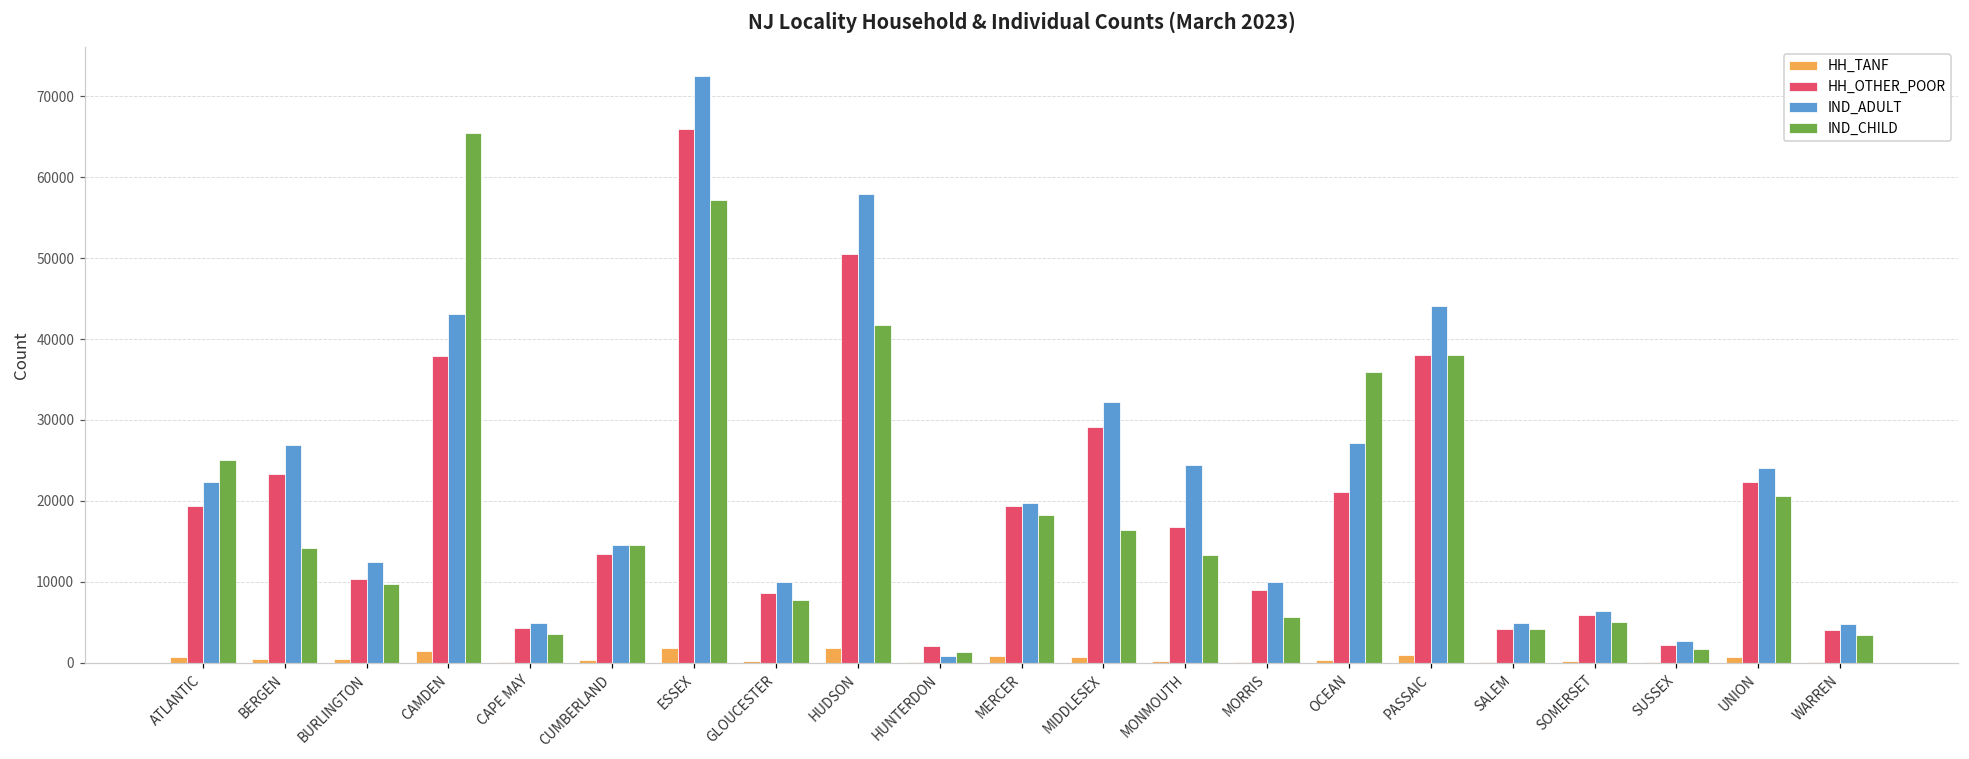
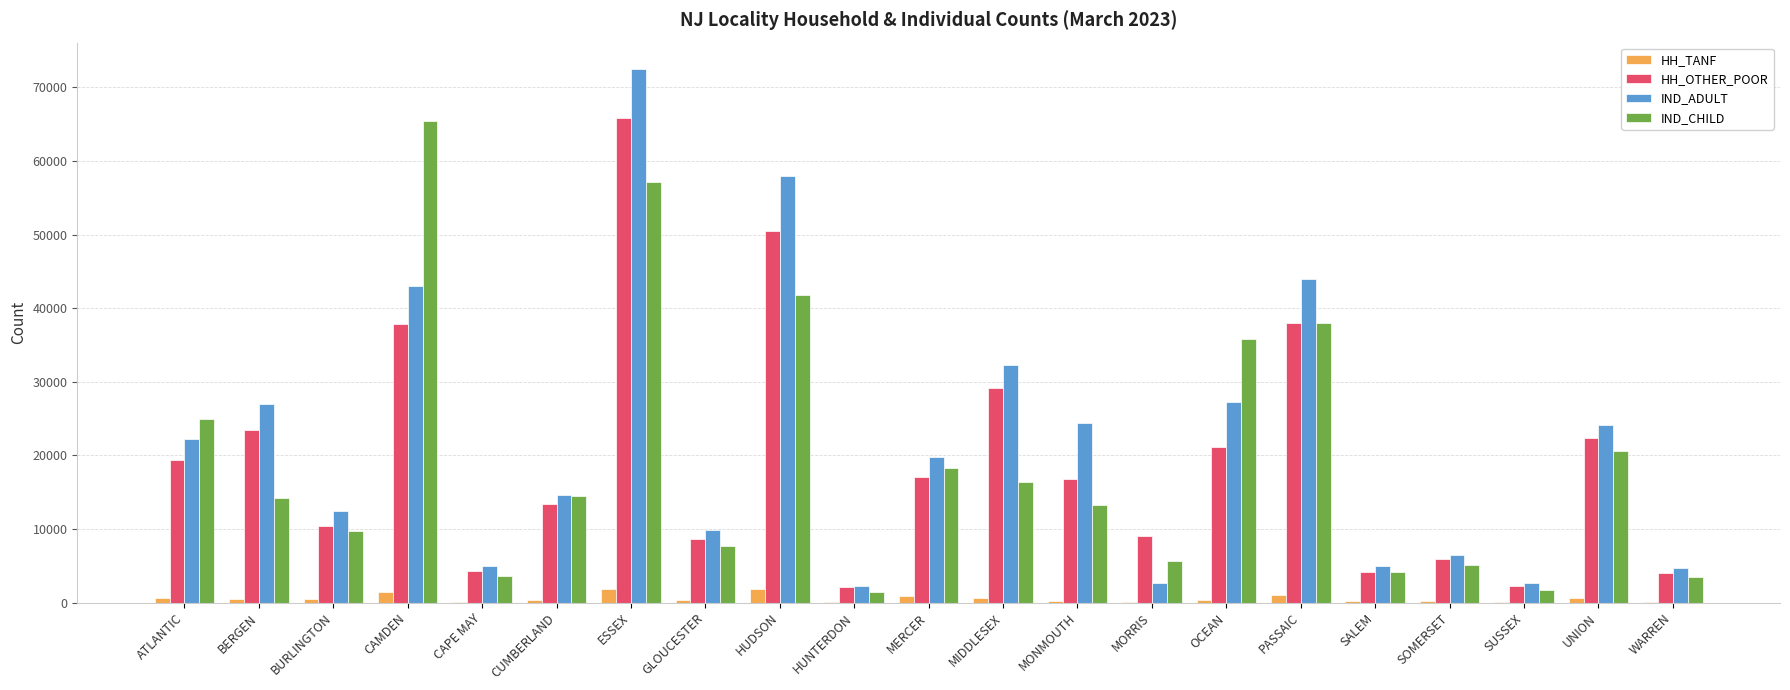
IND_ADULT, HUNTERDON: 1000 -> 2000
HH_OTHER_POOR, MERCER: 19000 -> 17000
IND_ADULT, MORRIS: 10000 -> 3000
